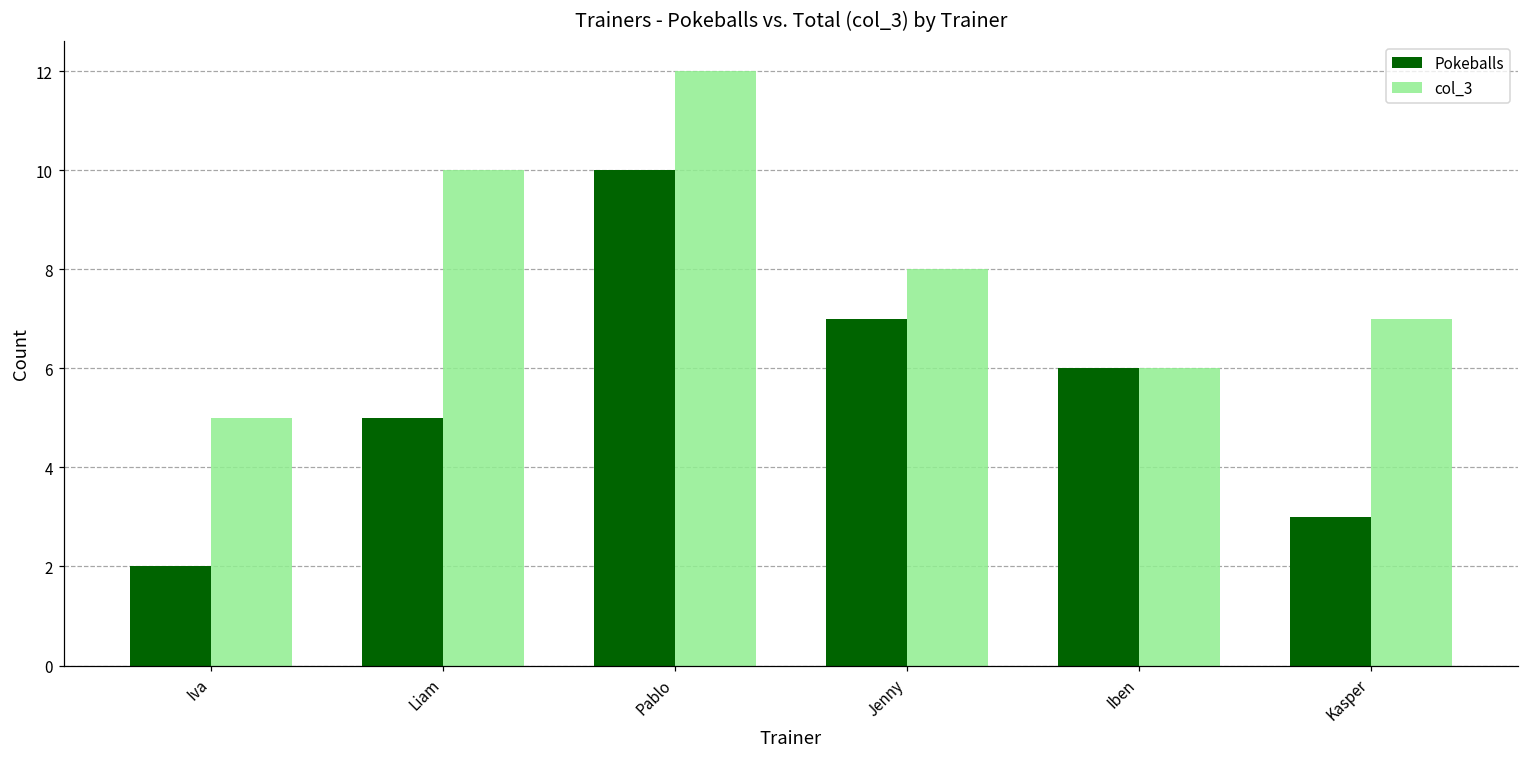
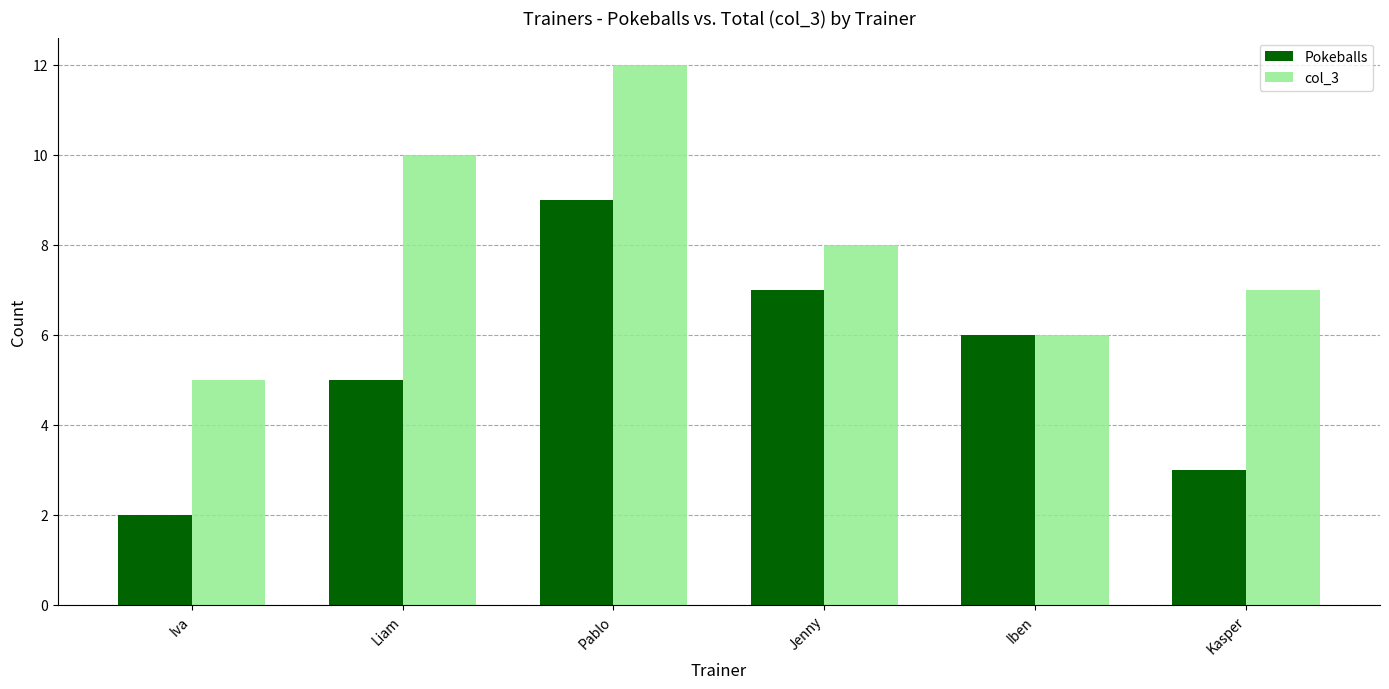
Pokeballs, Pablo: 10 -> 9
